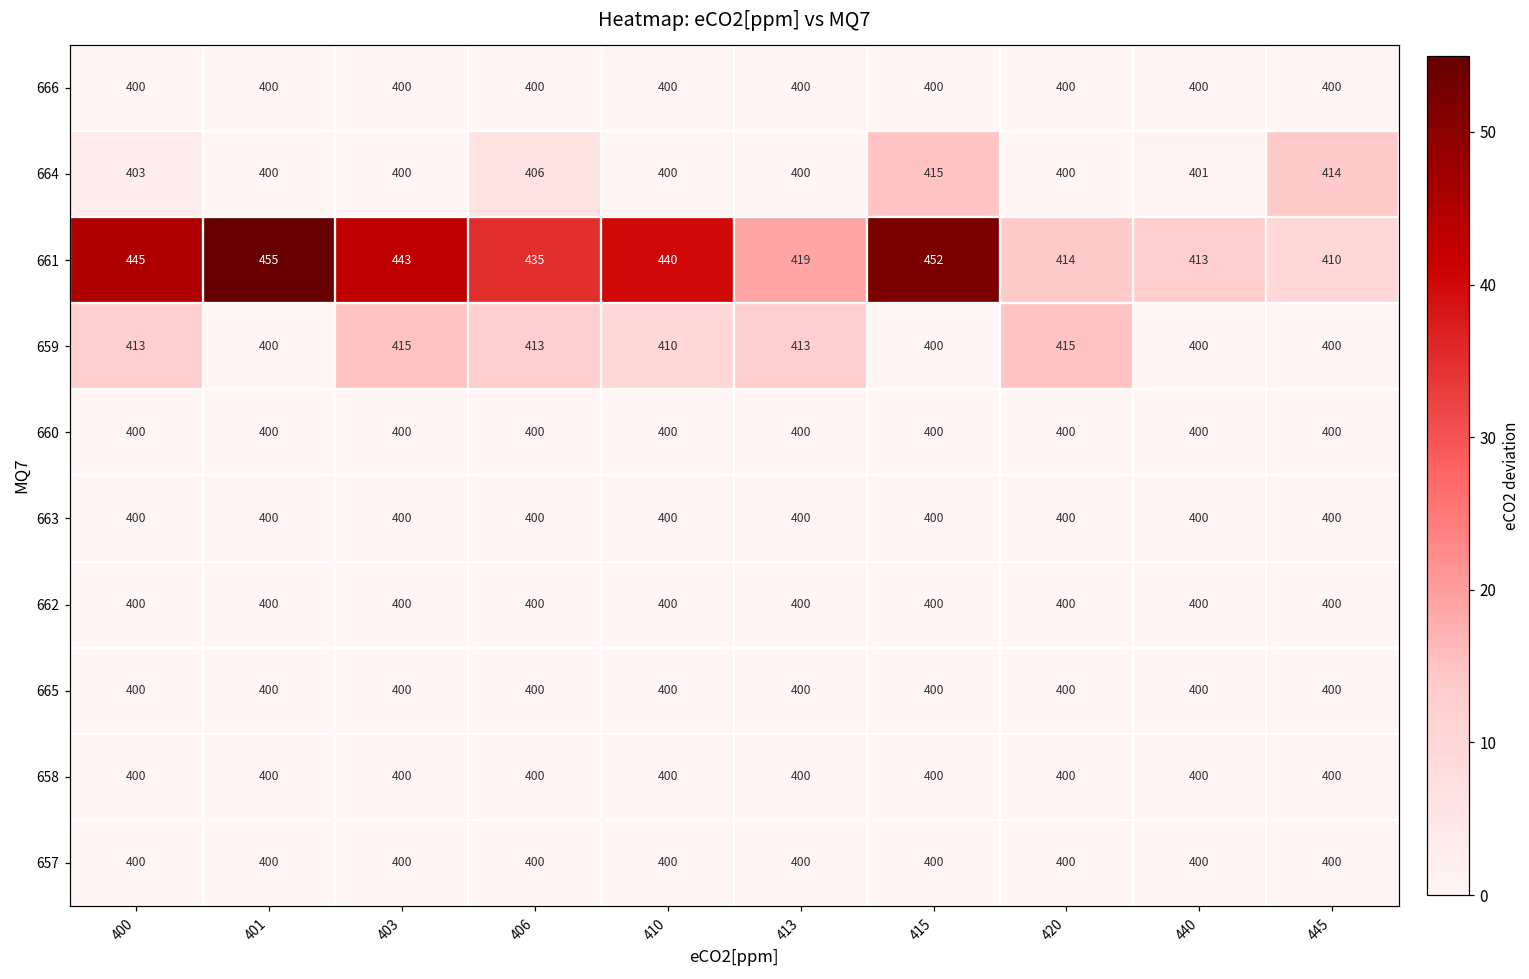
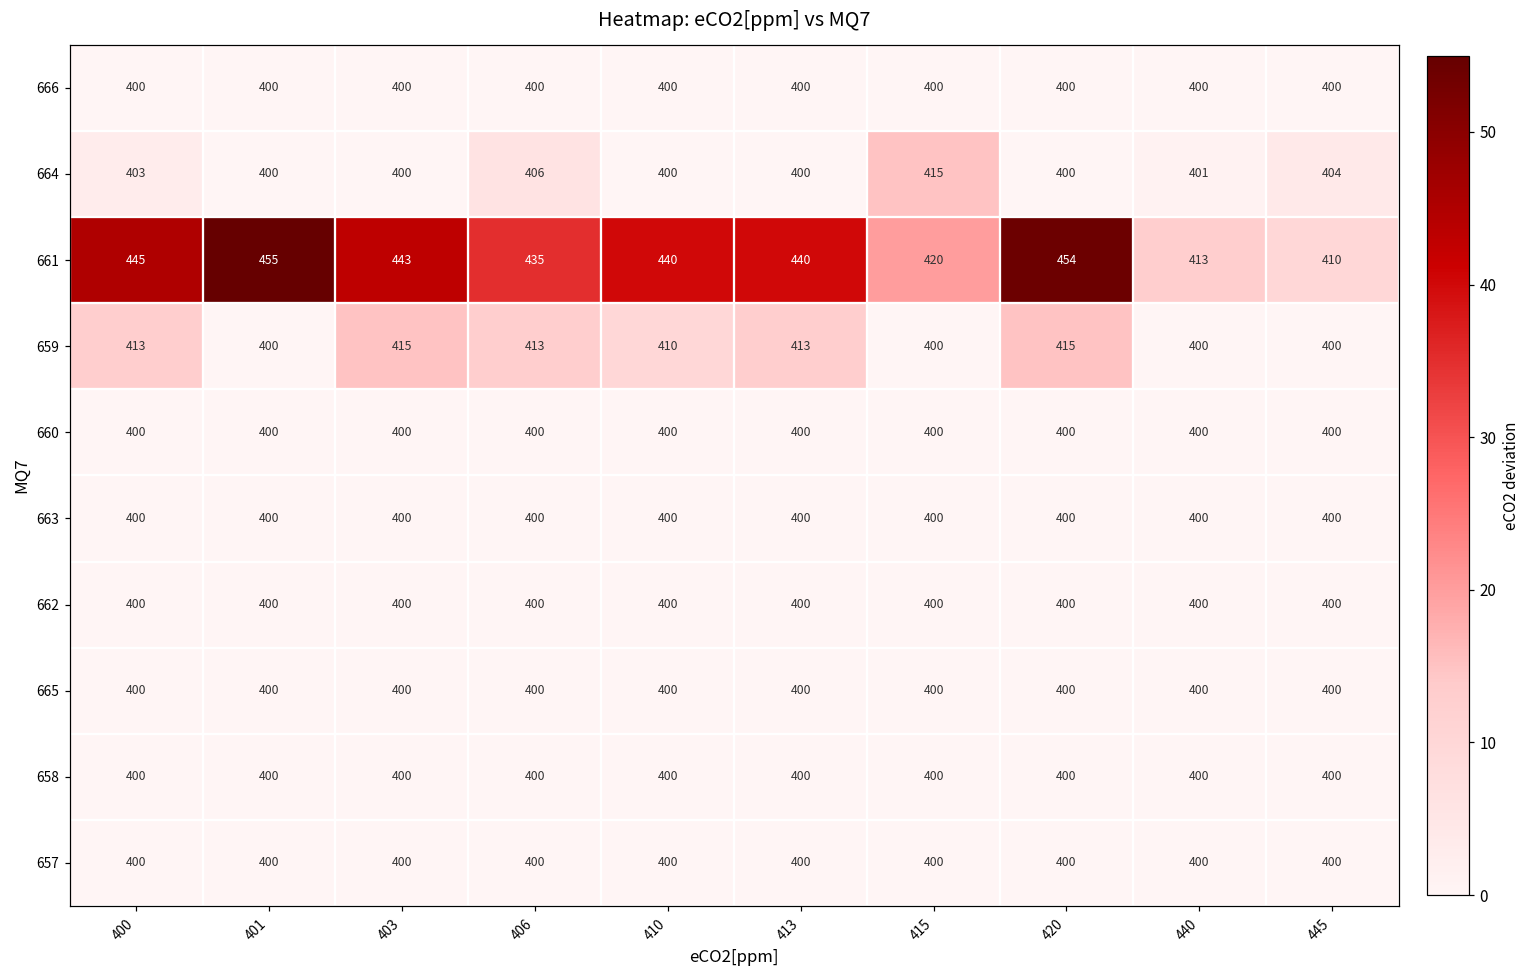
664, 445: 414 -> 404
661, 413: 419 -> 440
661, 415: 452 -> 420
661, 420: 414 -> 454
